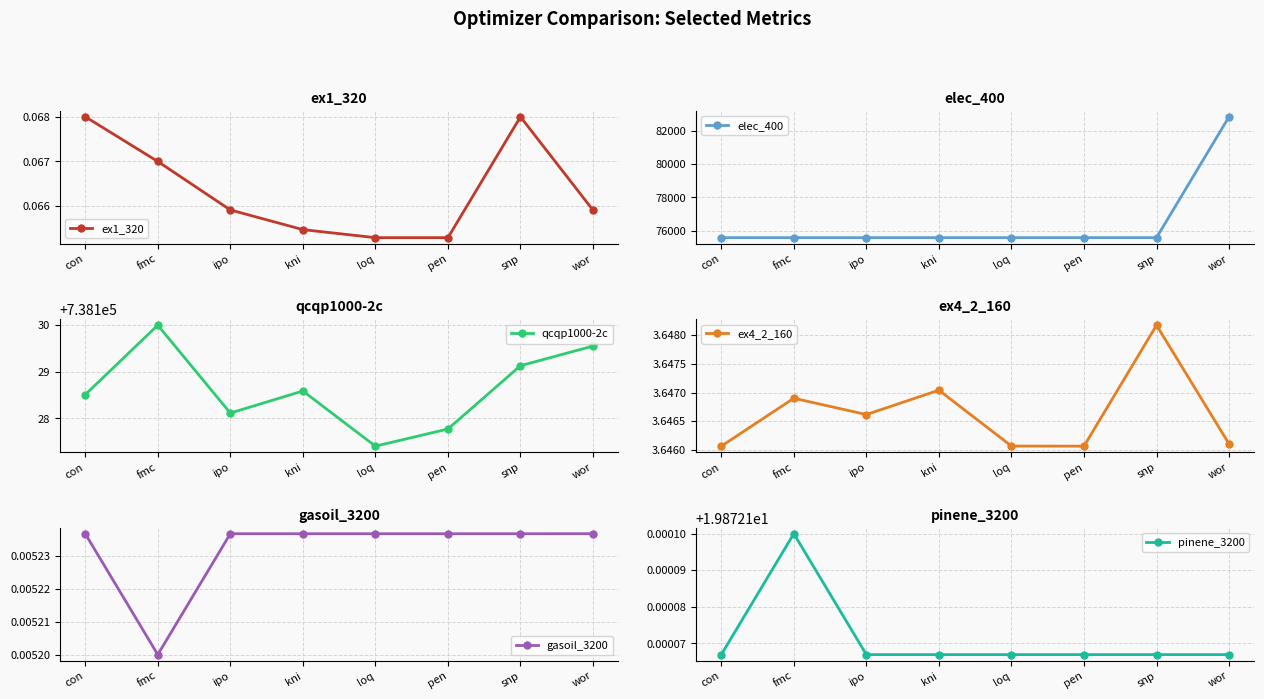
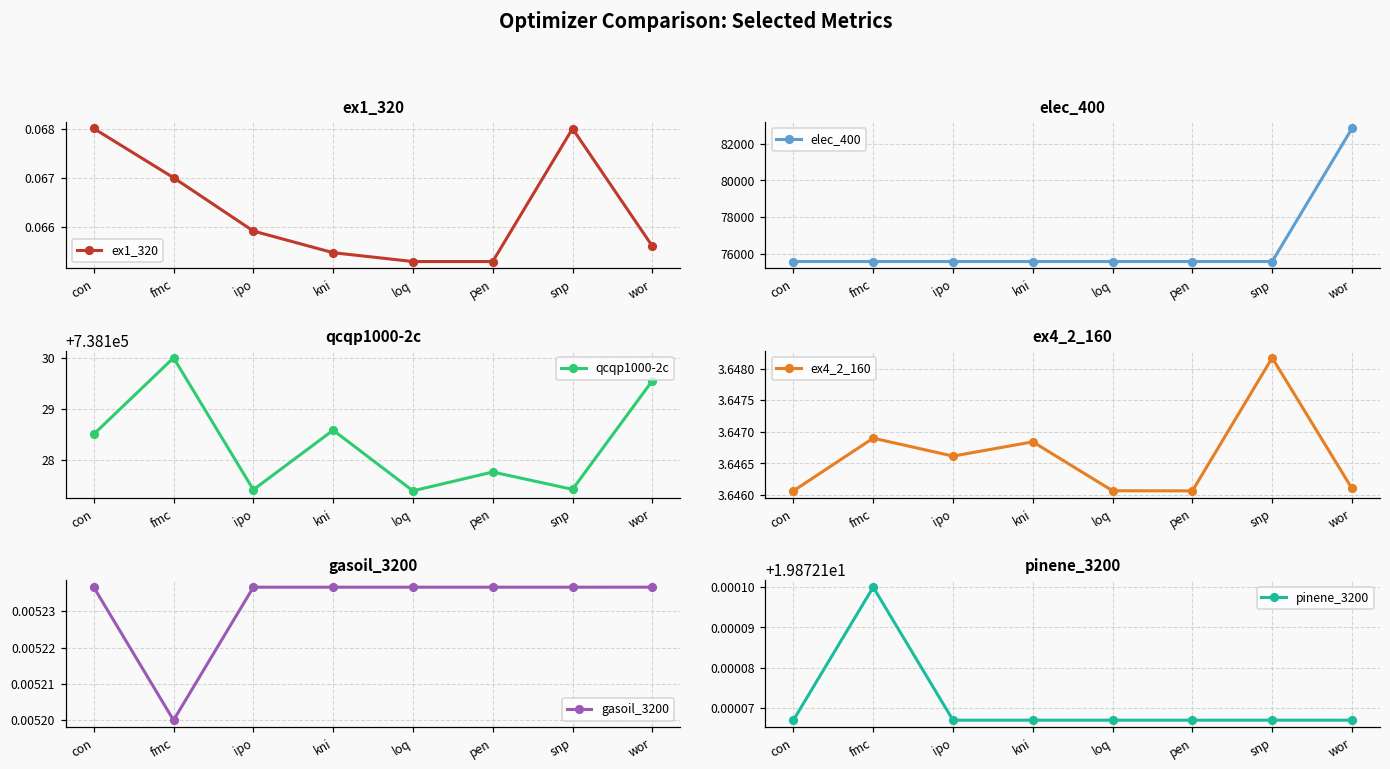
ex1_320, wor: 0.0659 -> 0.0656
qcqp1000-2c, ipo: 738128.1 -> 738127.4
qcqp1000-2c, snp: 738129.1 -> 738127.4
ex4_2_160, kni: 3.6470 -> 3.6468
